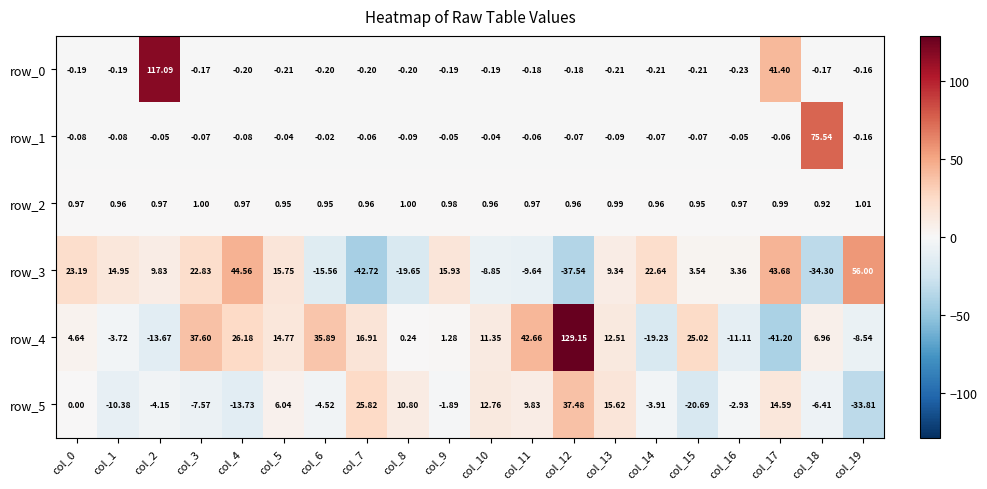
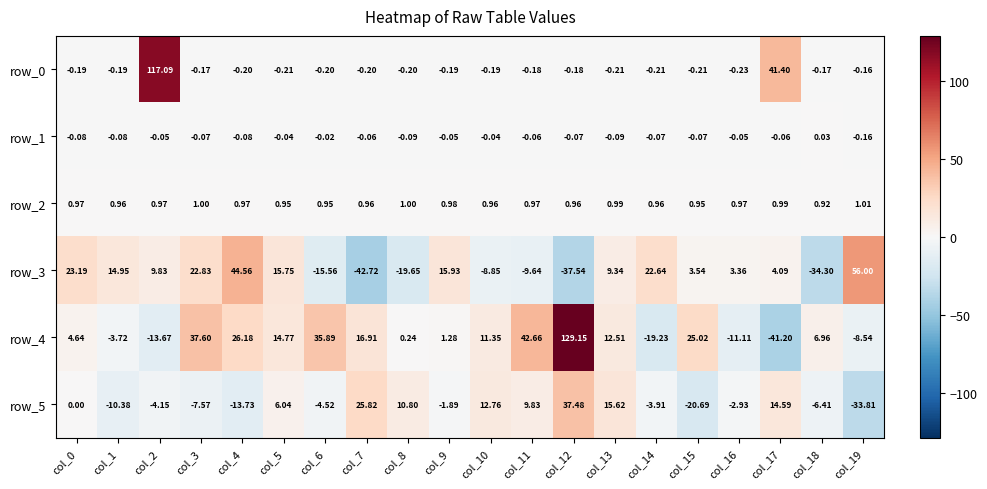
row_1, col_18: 75.54 -> 0.03
row_3, col_17: 43.68 -> 4.09
